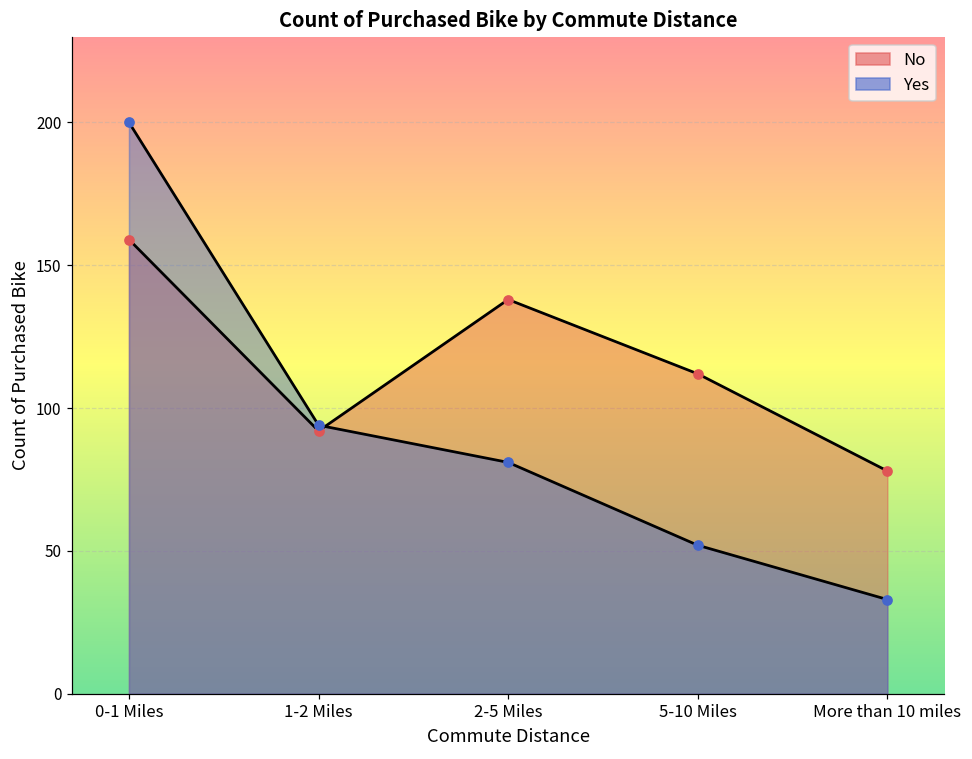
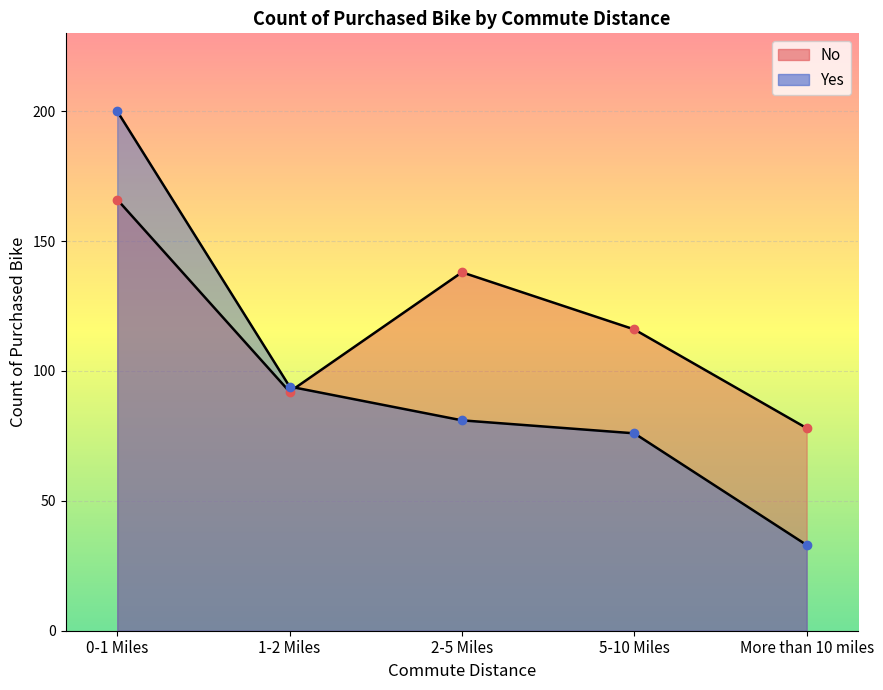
No, 0-1 Miles: 159 -> 166
No, 5-10 Miles: 112 -> 116
Yes, 5-10 Miles: 52 -> 76
